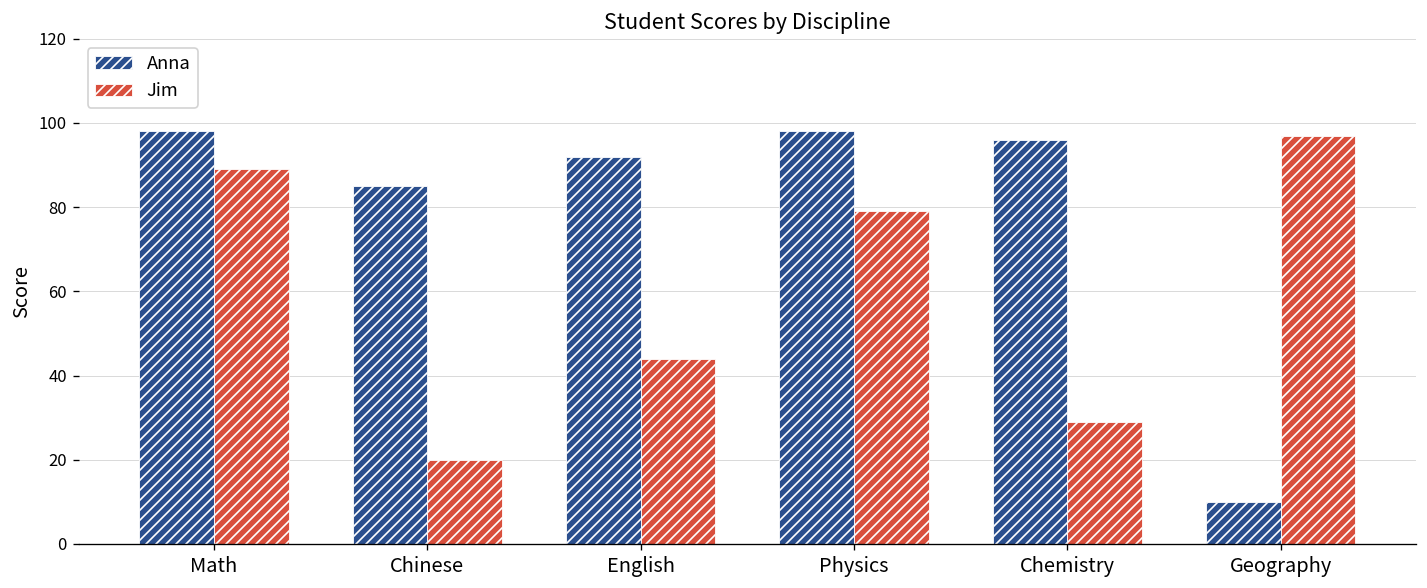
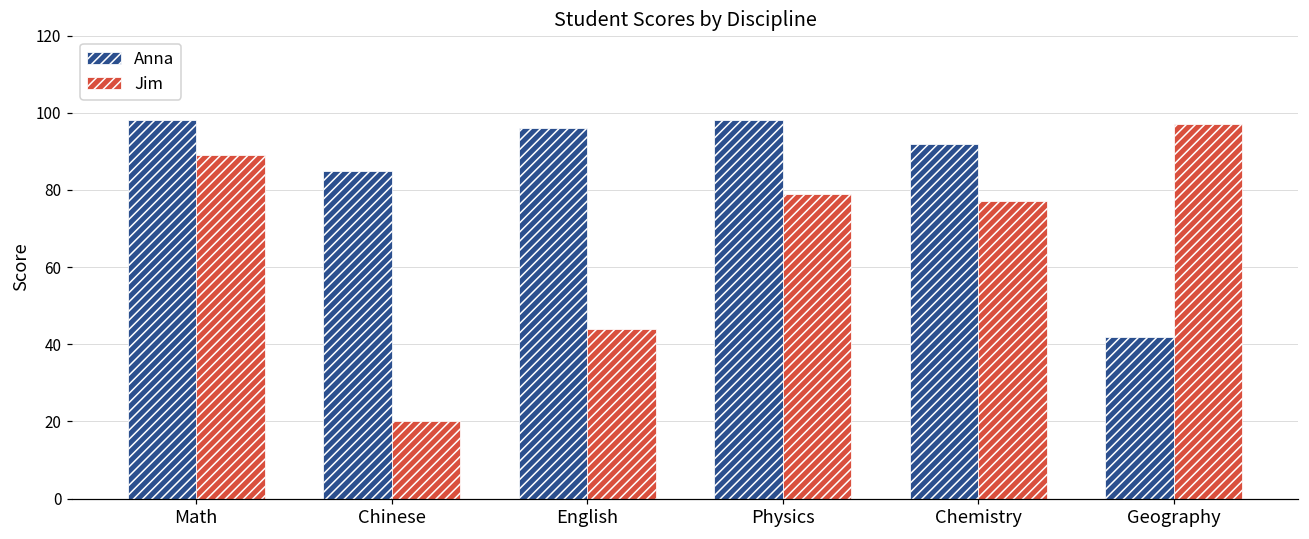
Anna, English: 92 -> 96
Anna, Chemistry: 96 -> 92
Jim, Chemistry: 29 -> 77
Anna, Geography: 10 -> 42
